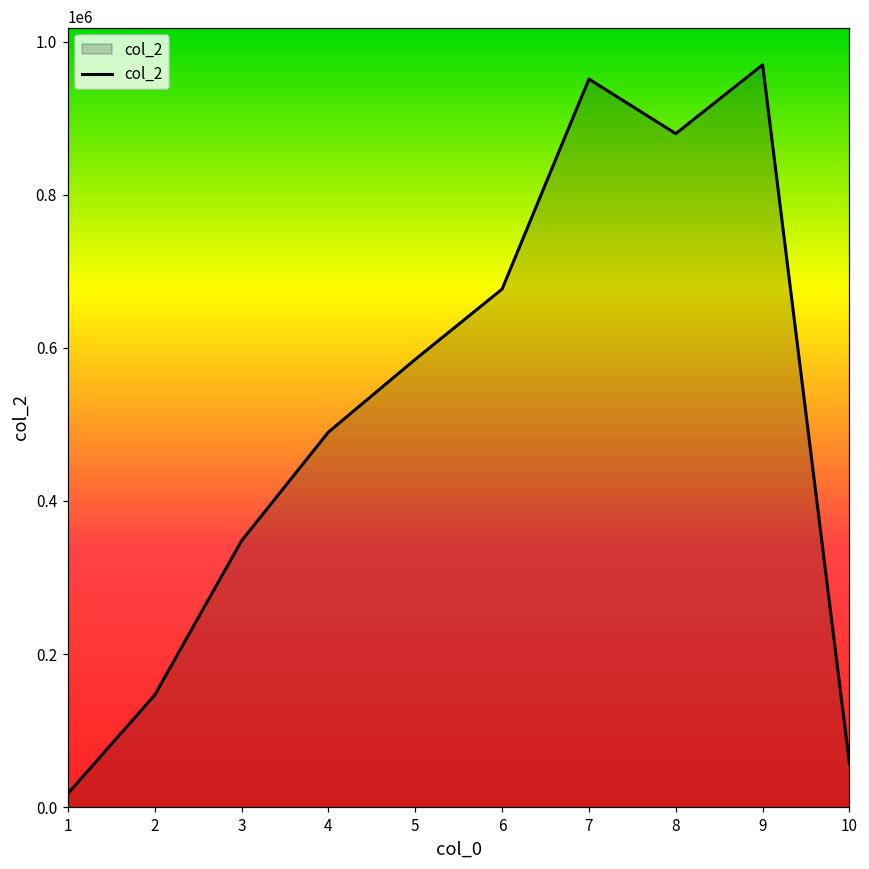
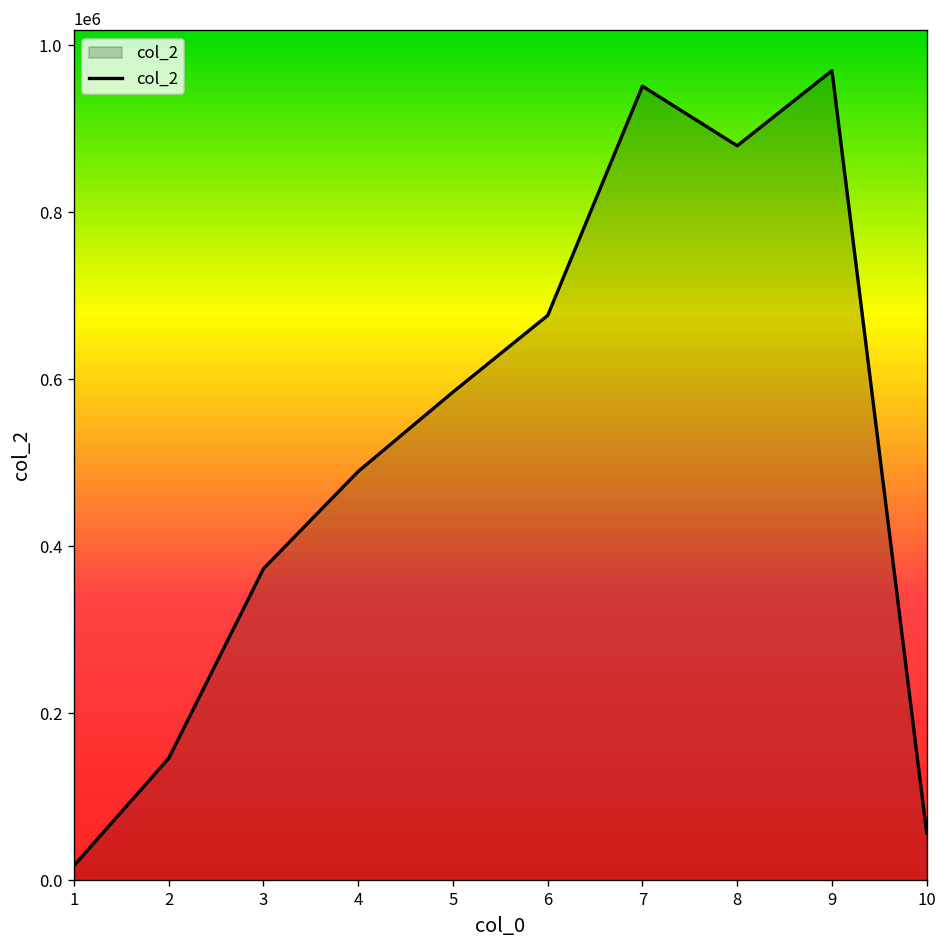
3: 350000 -> 370000
